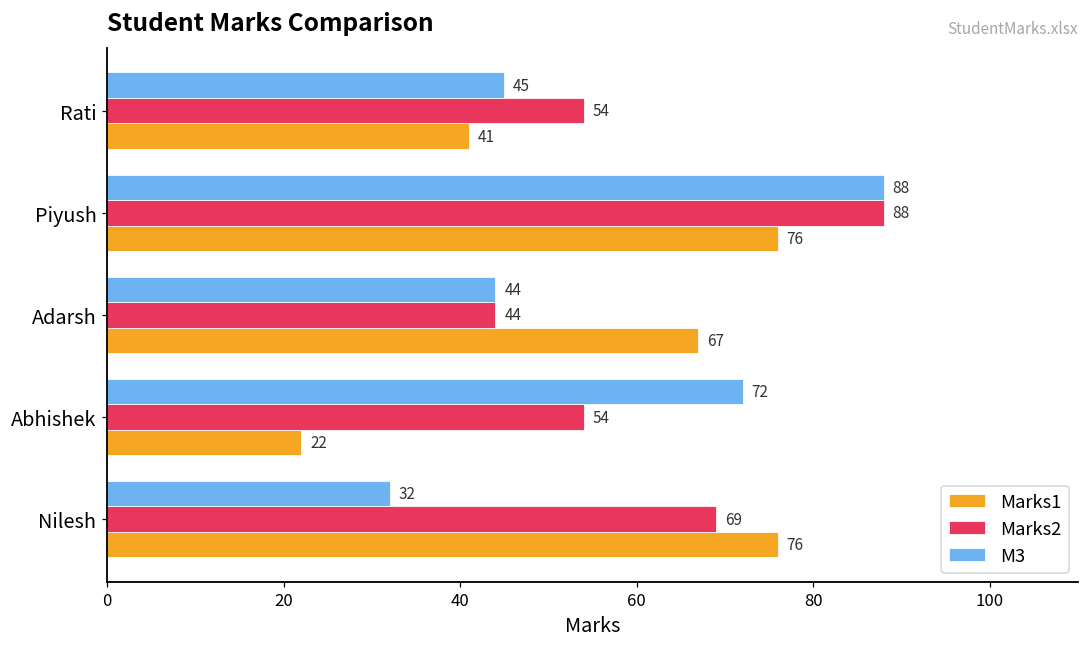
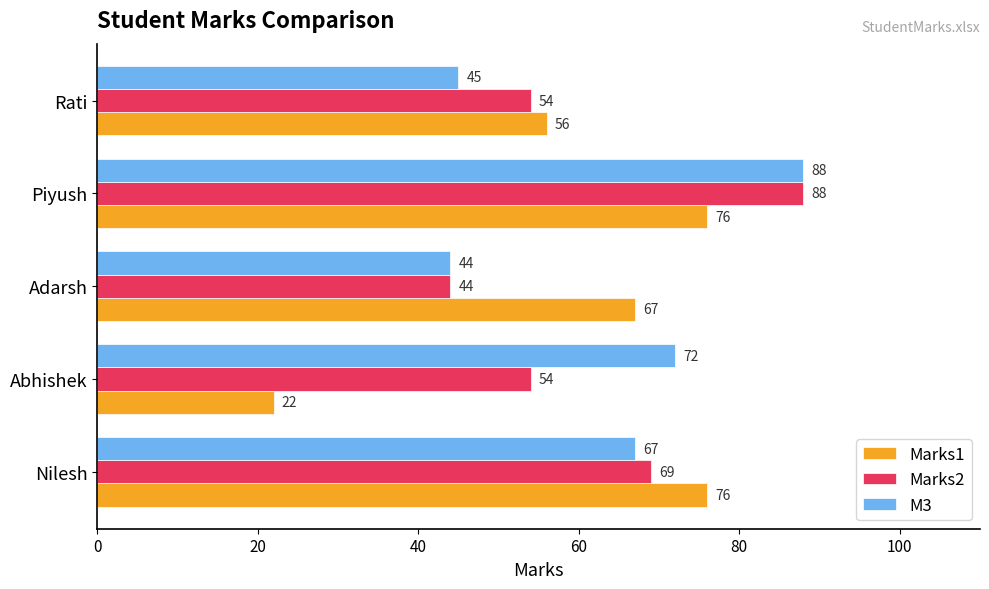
Marks1, Rati: 41 -> 56
M3, Nilesh: 32 -> 67
